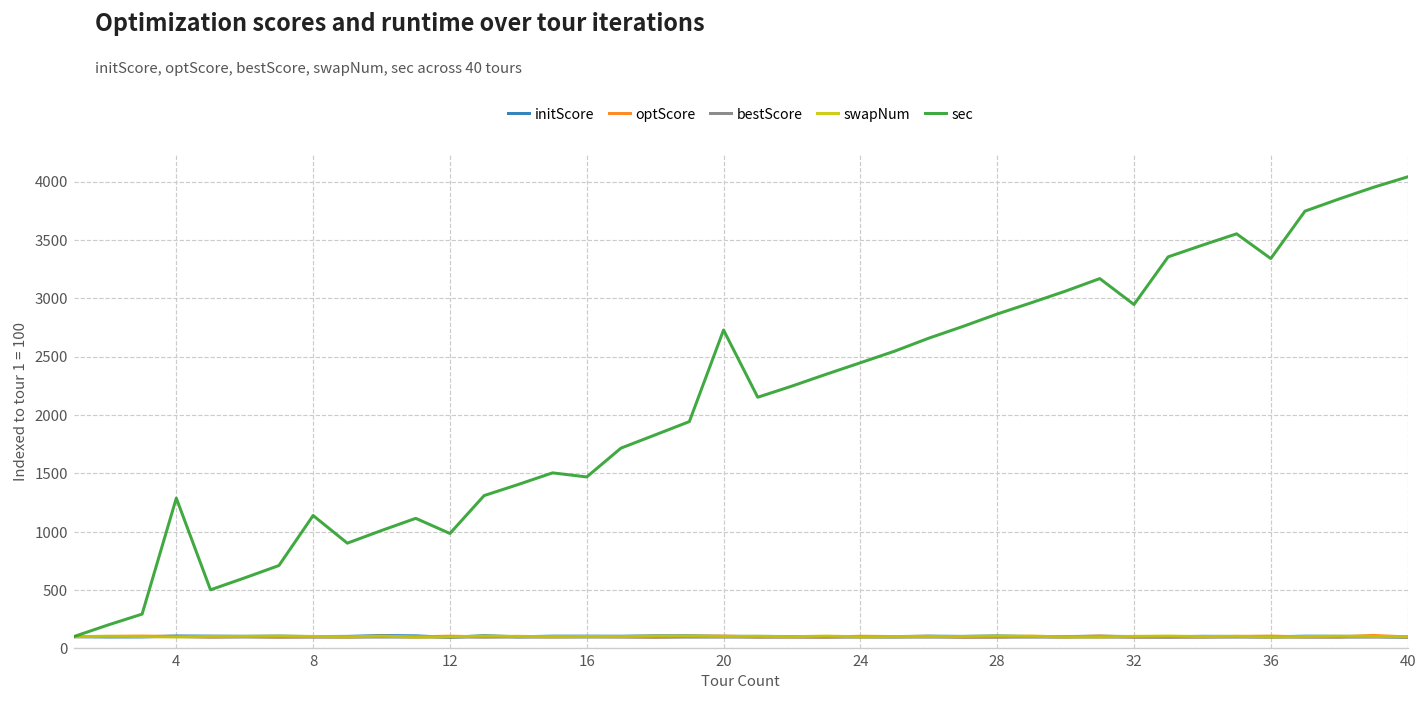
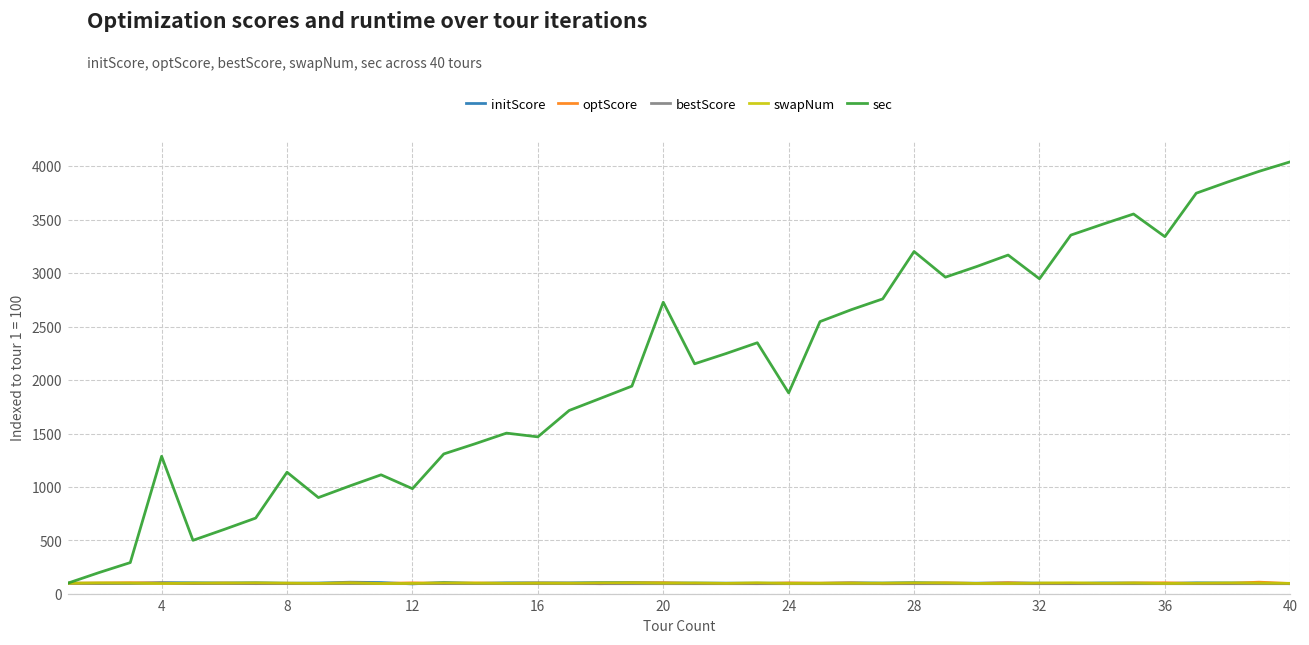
sec, 24: 2400 -> 1900
sec, 28: 2900 -> 3200
